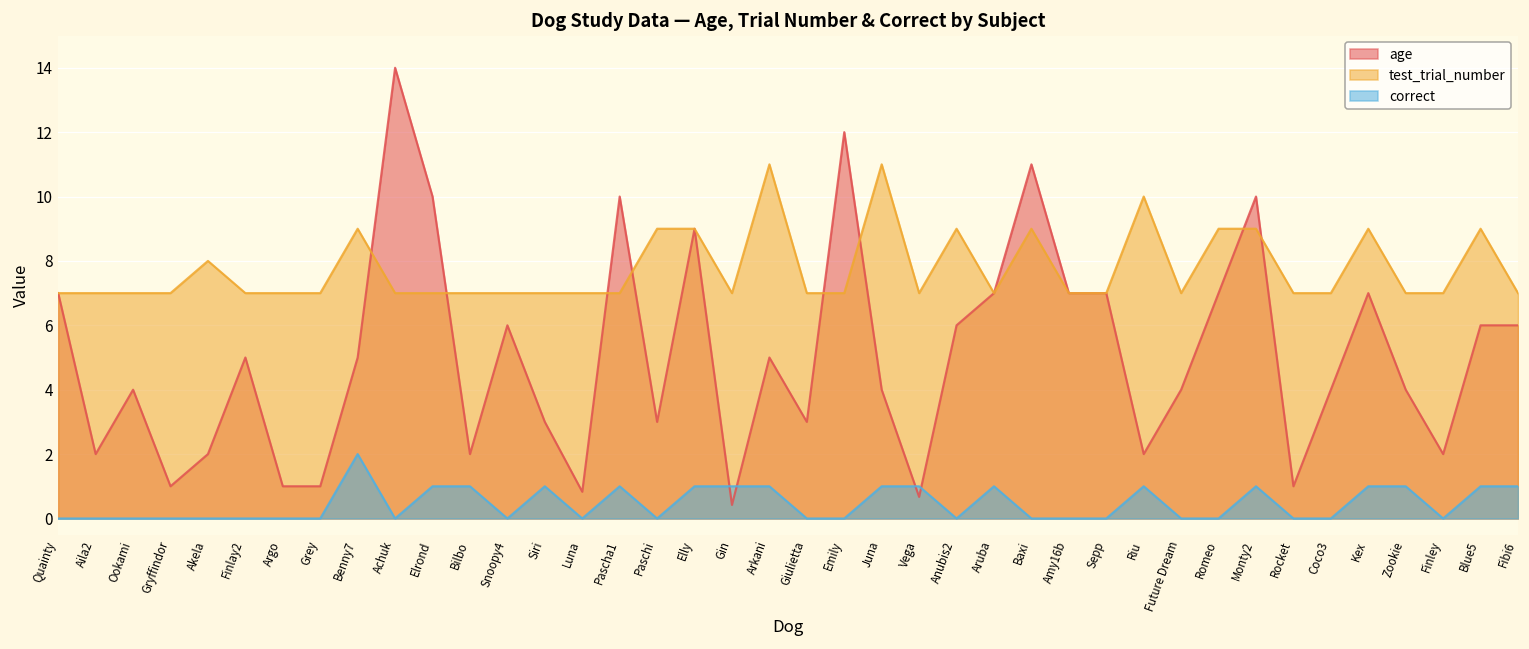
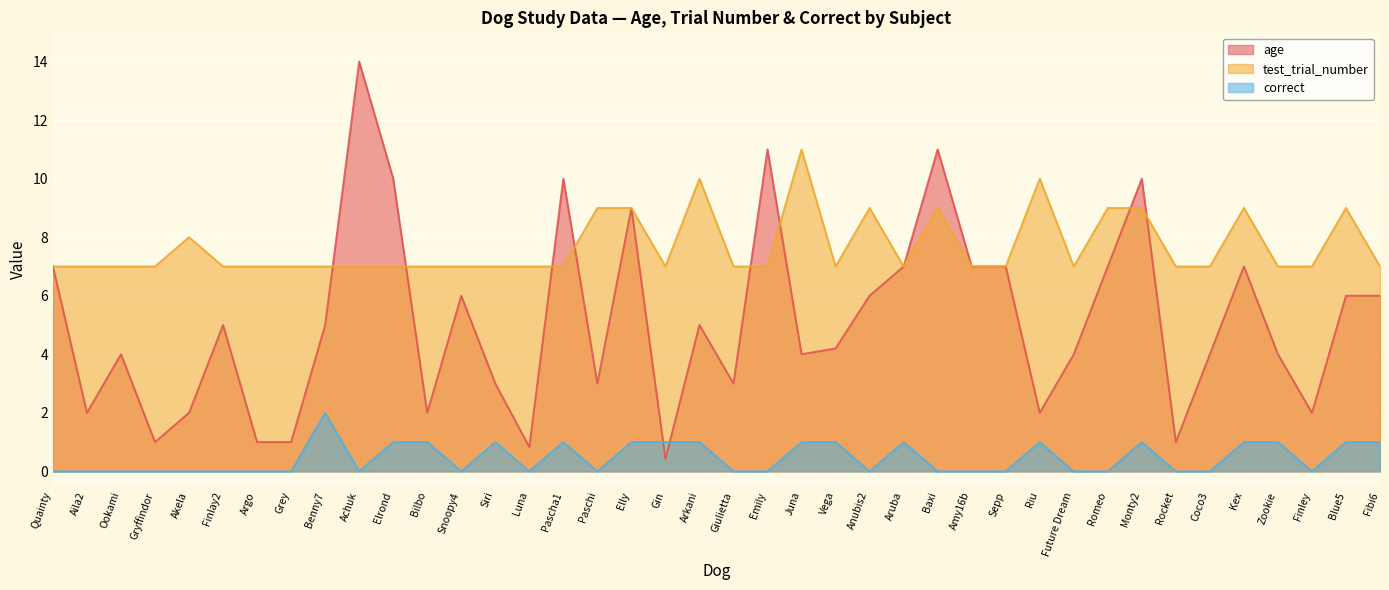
test_trial_number, Benny7: 9 -> 7
test_trial_number, Arkani: 11 -> 10
age, Emily: 12 -> 11
age, Vega: 0.7 -> 4.2
